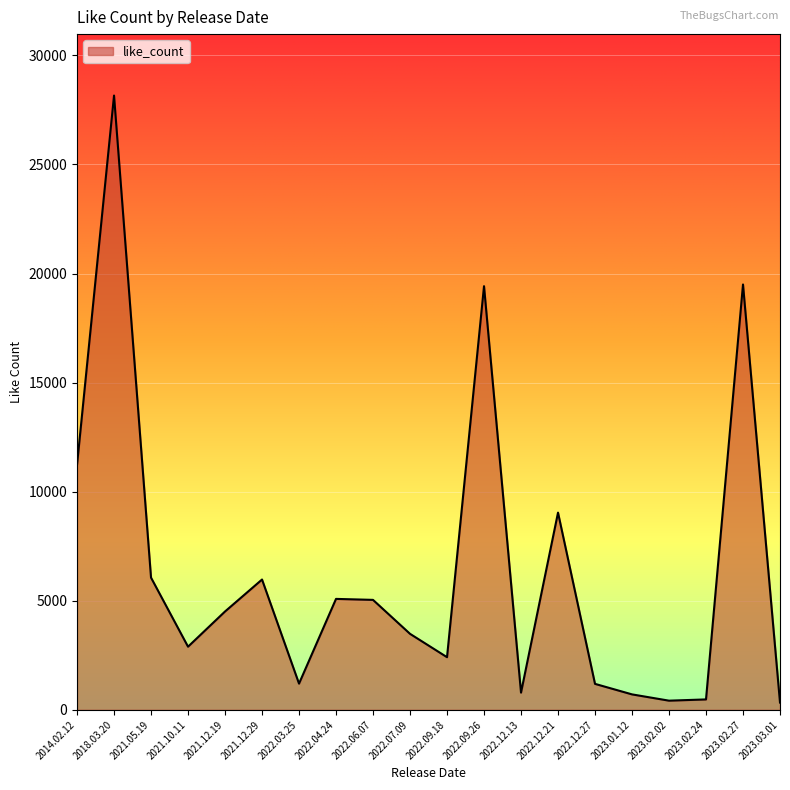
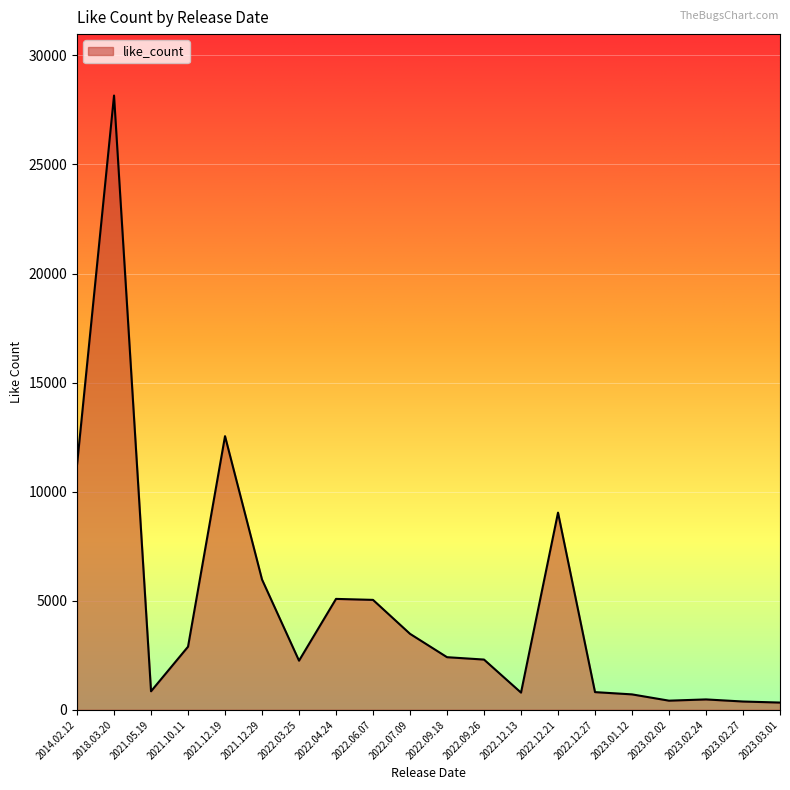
2021.05.19: 6100 -> 900
2021.12.19: 4500 -> 12500
2022.03.25: 1200 -> 2300
2022.09.26: 19400 -> 2300
2022.12.27: 1200 -> 800
2023.02.27: 19500 -> 400
